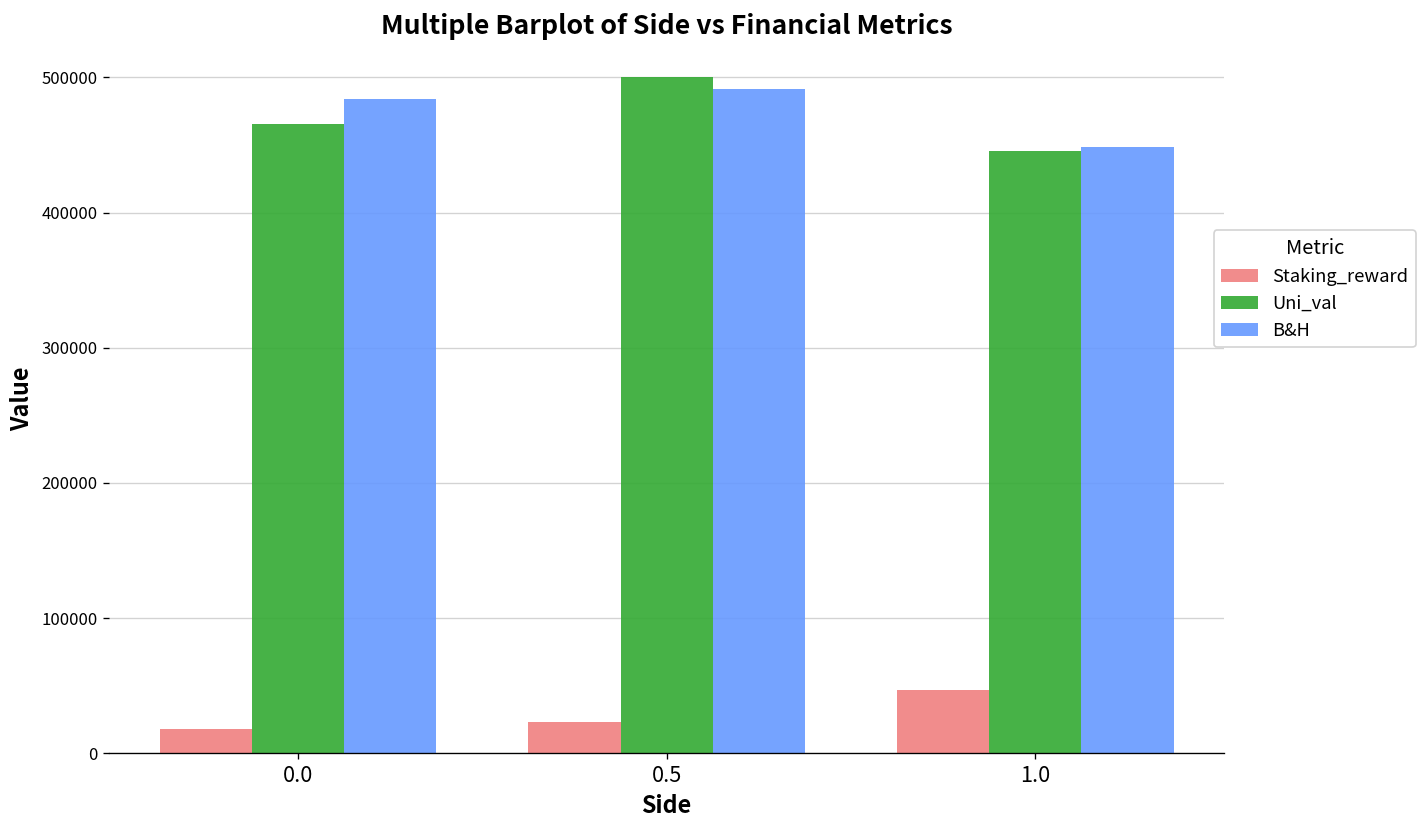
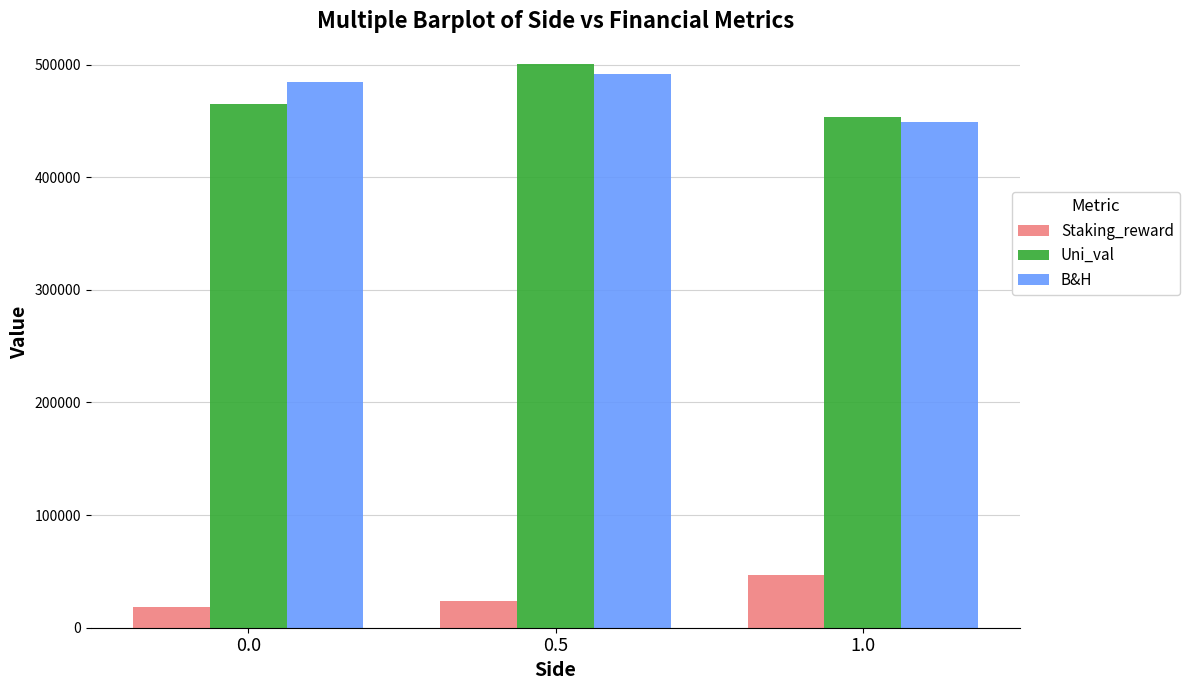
Uni_val, 1.0: 446000 -> 453000
